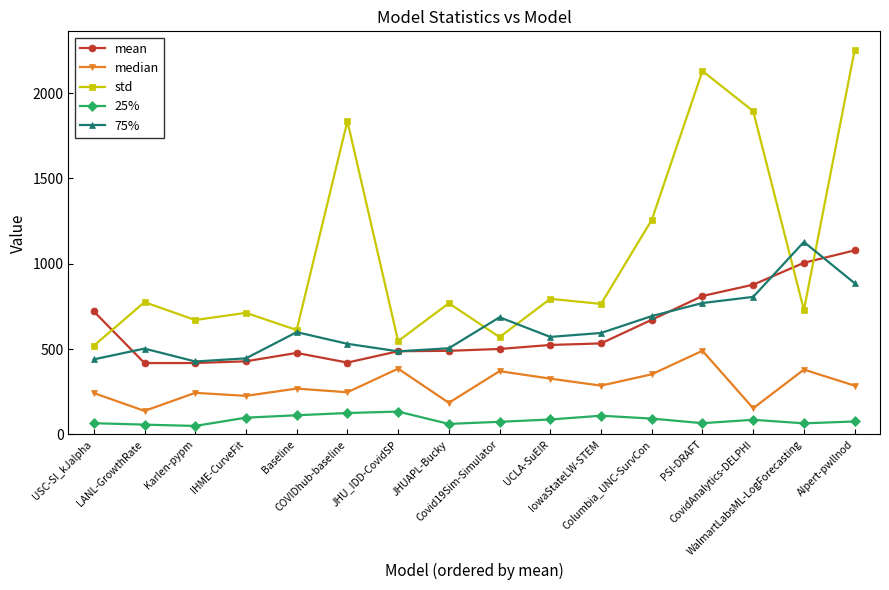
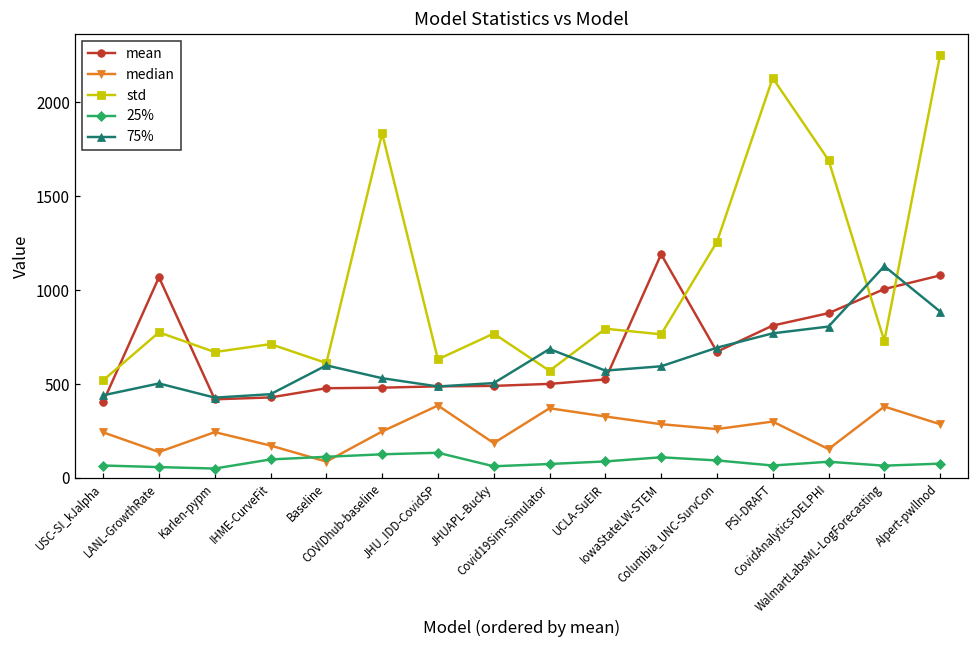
mean, USC-SI_kJalpha: 720 -> 400
mean, LANL-GrowthRate: 420 -> 1070
median, IHME-CurveFit: 230 -> 170
median, Baseline: 270 -> 90
mean, COVIDhub-baseline: 420 -> 480
std, JHU_IDD-CovidSP: 550 -> 630
mean, IowaStateLW-STEM: 530 -> 1190
median, Columbia_UNC-SurvCon: 350 -> 260
median, PSI-DRAFT: 490 -> 300
std, CovidAnalytics-DELPHI: 1890 -> 1690
